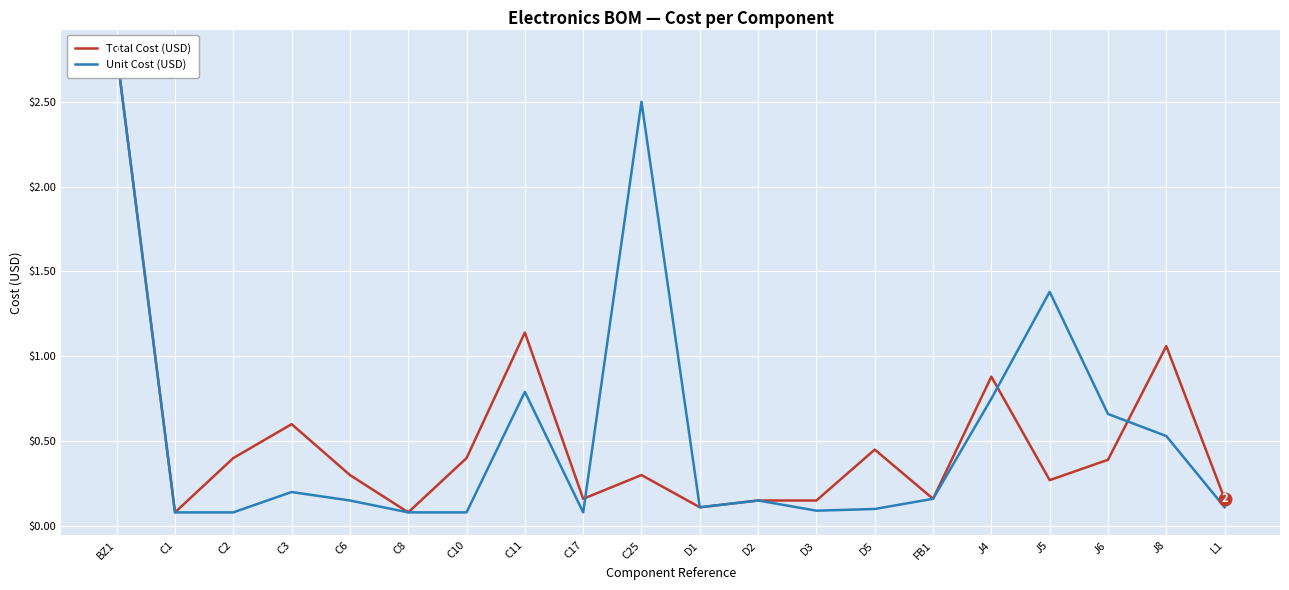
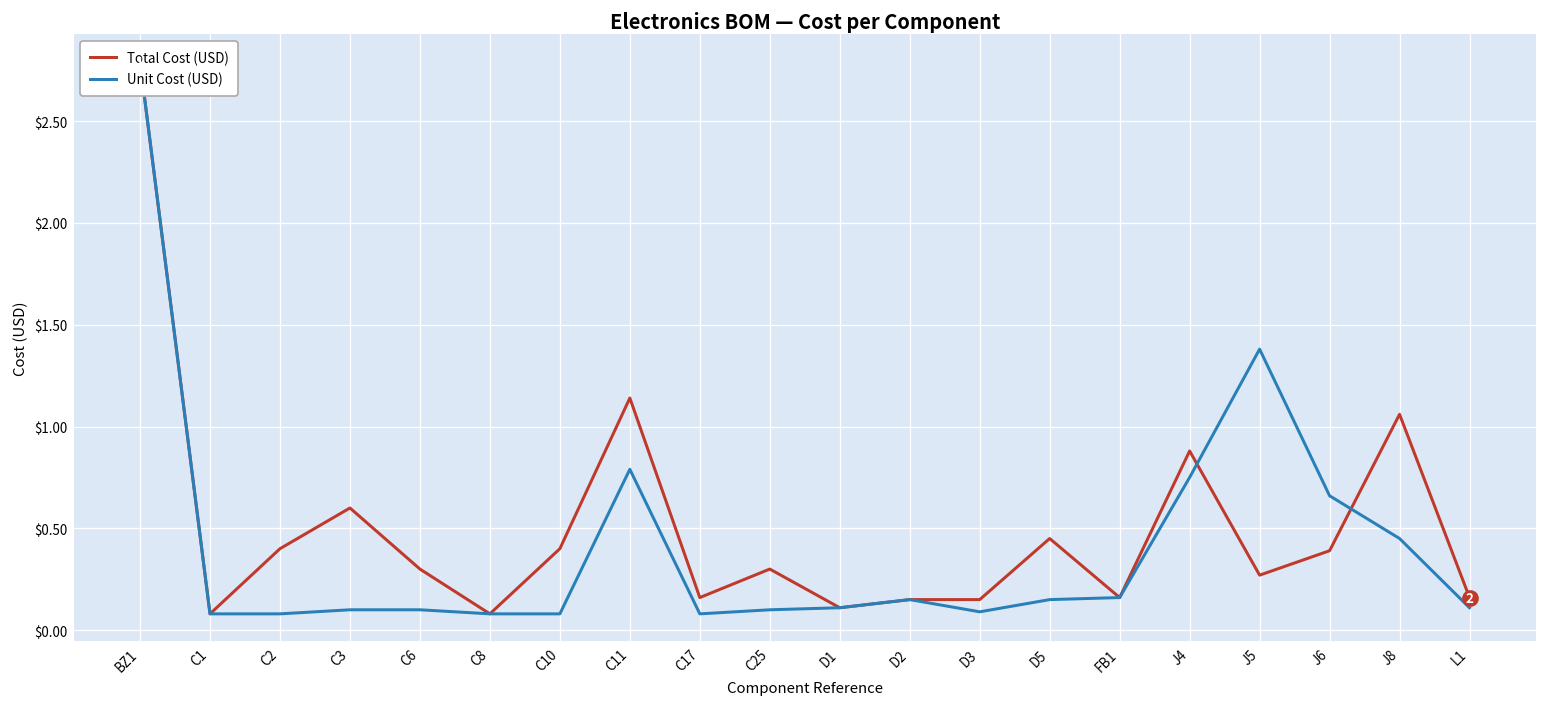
Unit Cost (USD), C3: $0.2 -> $0.1
Unit Cost (USD), C6: $0.15 -> $0.10
Unit Cost (USD), C25: $2.5 -> $0.1
Unit Cost (USD), D5: $0.10 -> $0.15
Unit Cost (USD), J8: $0.53 -> $0.45
